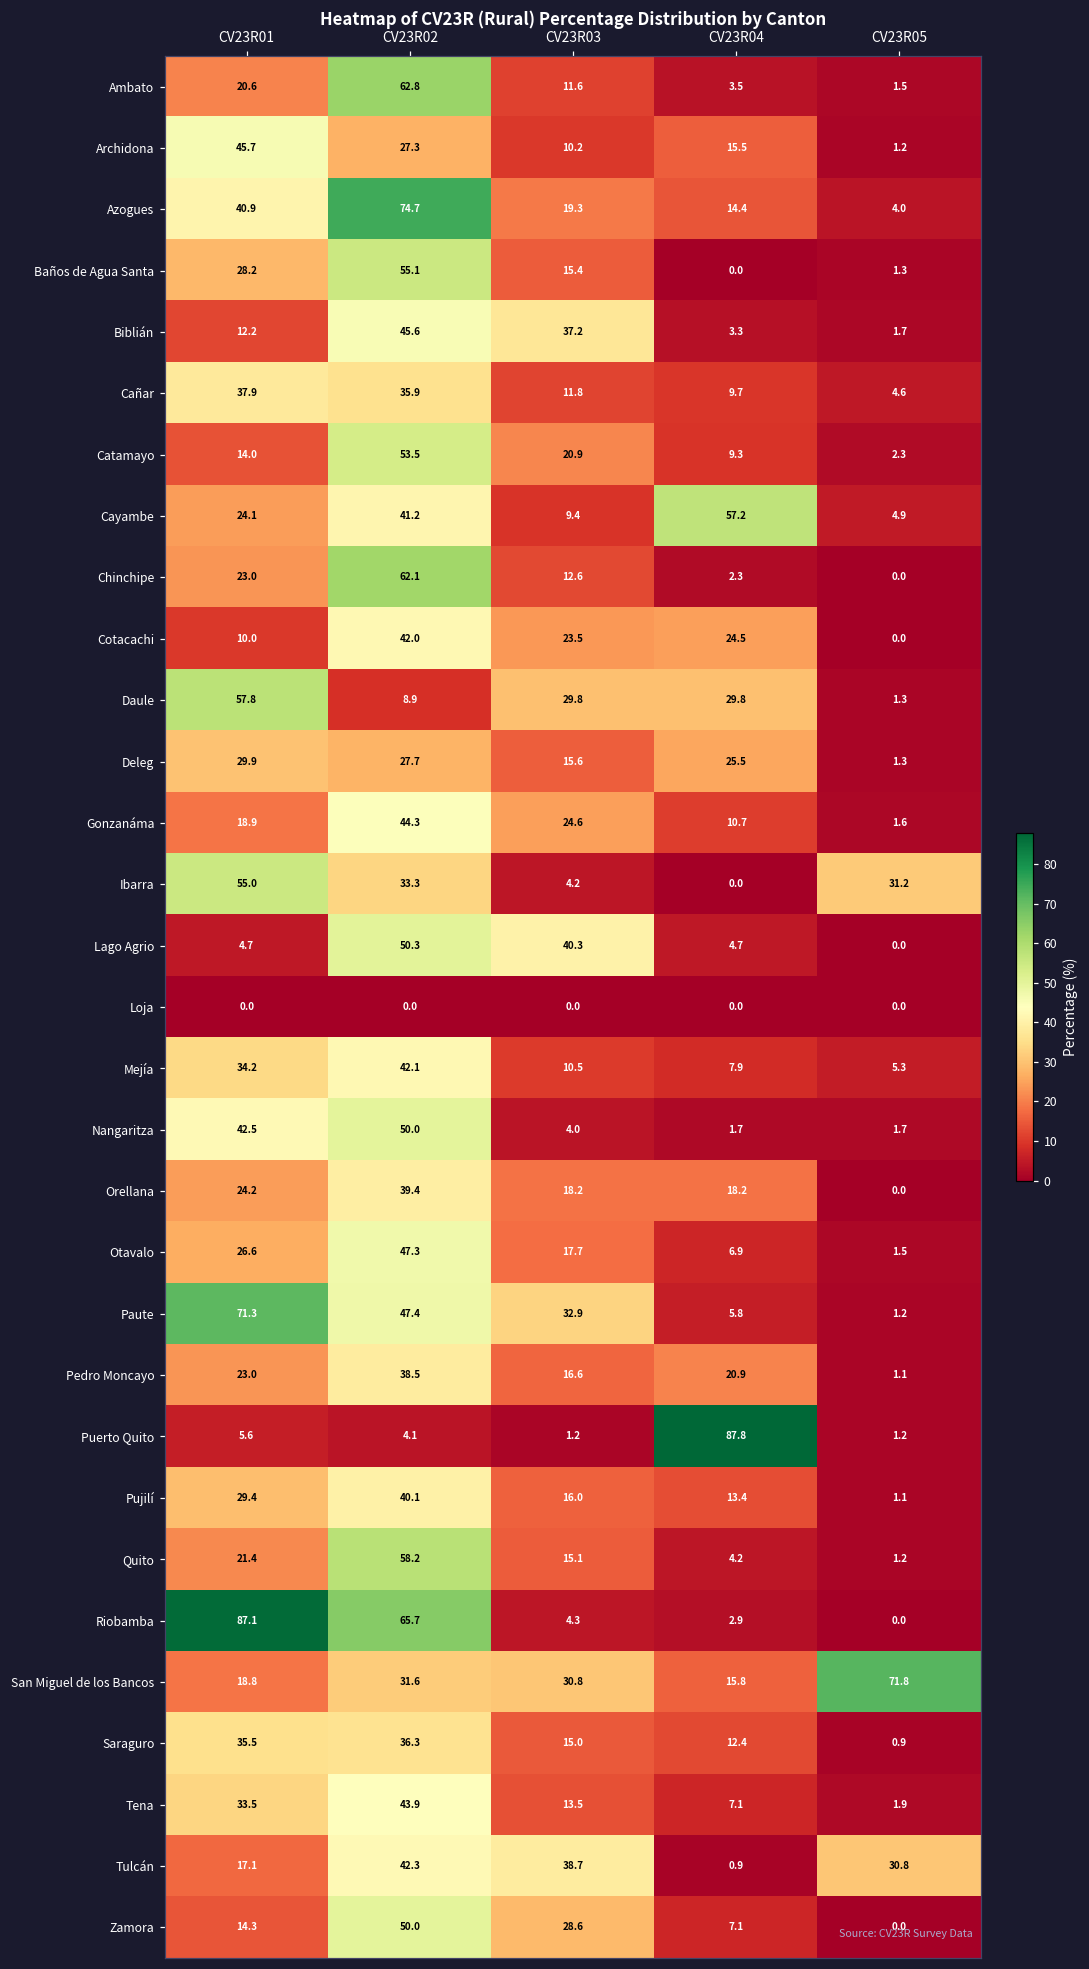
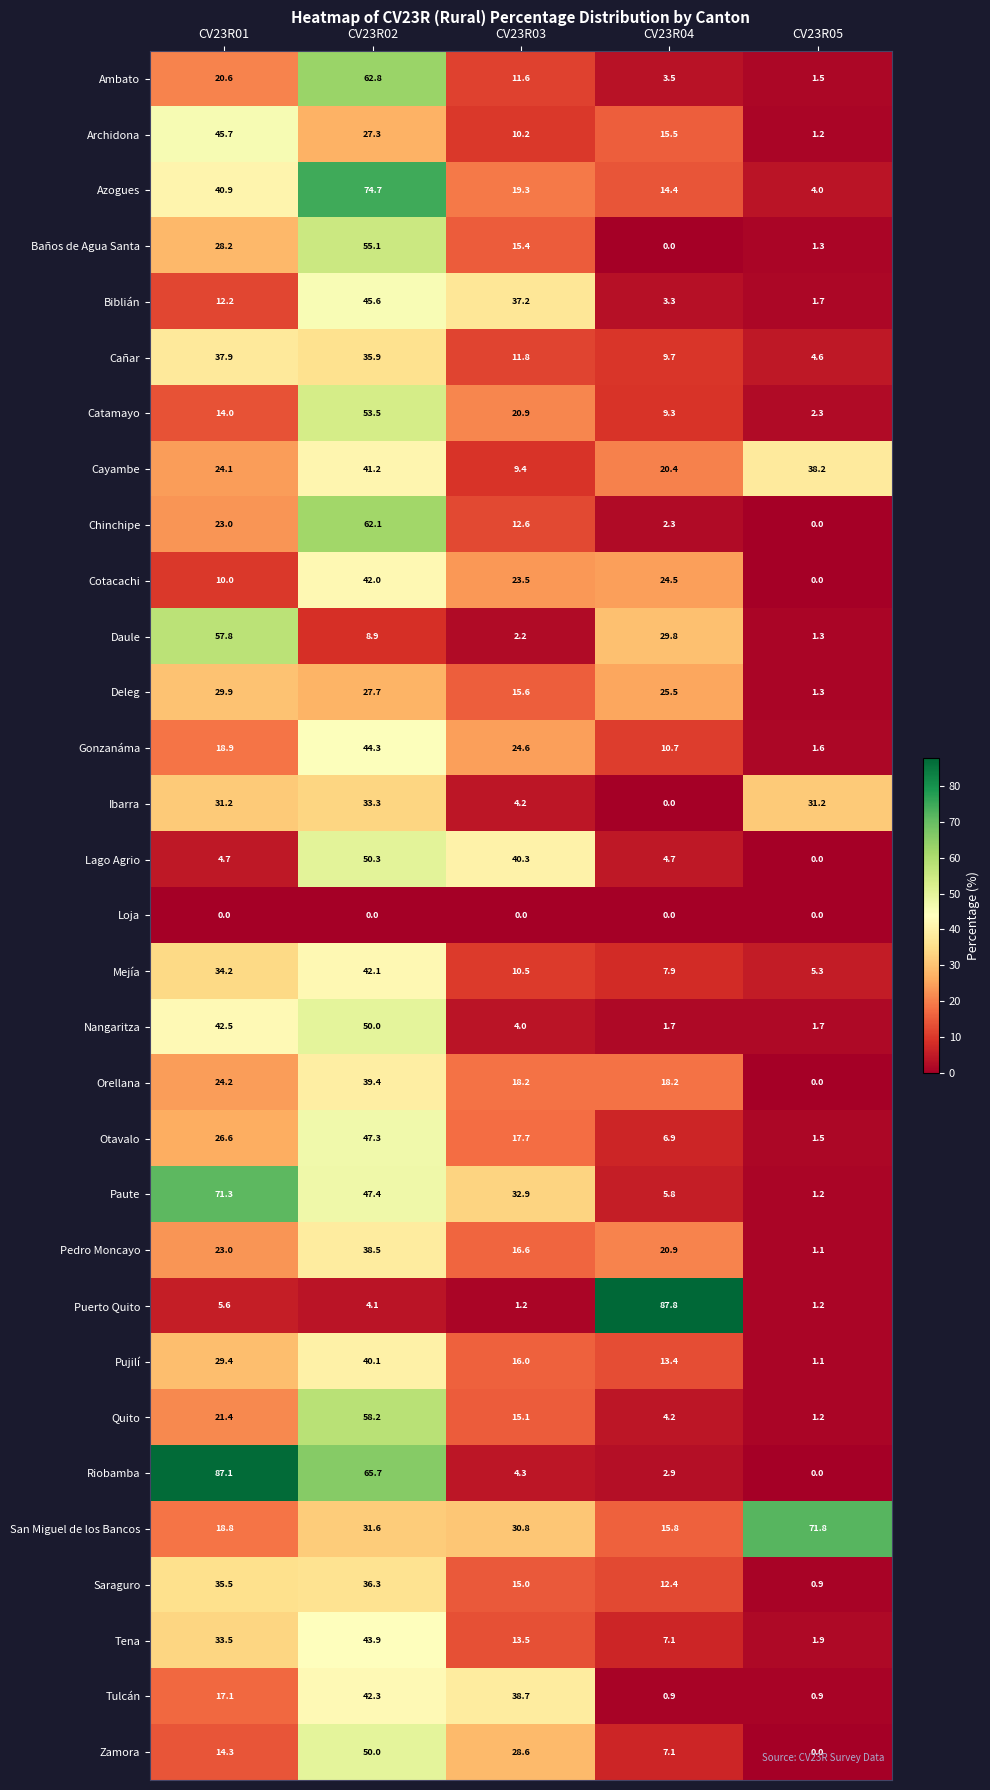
Cayambe, CV23R04: 57.2 -> 20.4
Cayambe, CV23R05: 4.9 -> 38.2
Daule, CV23R03: 29.8 -> 2.2
Ibarra, CV23R01: 55.0 -> 31.2
Tulcán, CV23R05: 30.8 -> 0.9
